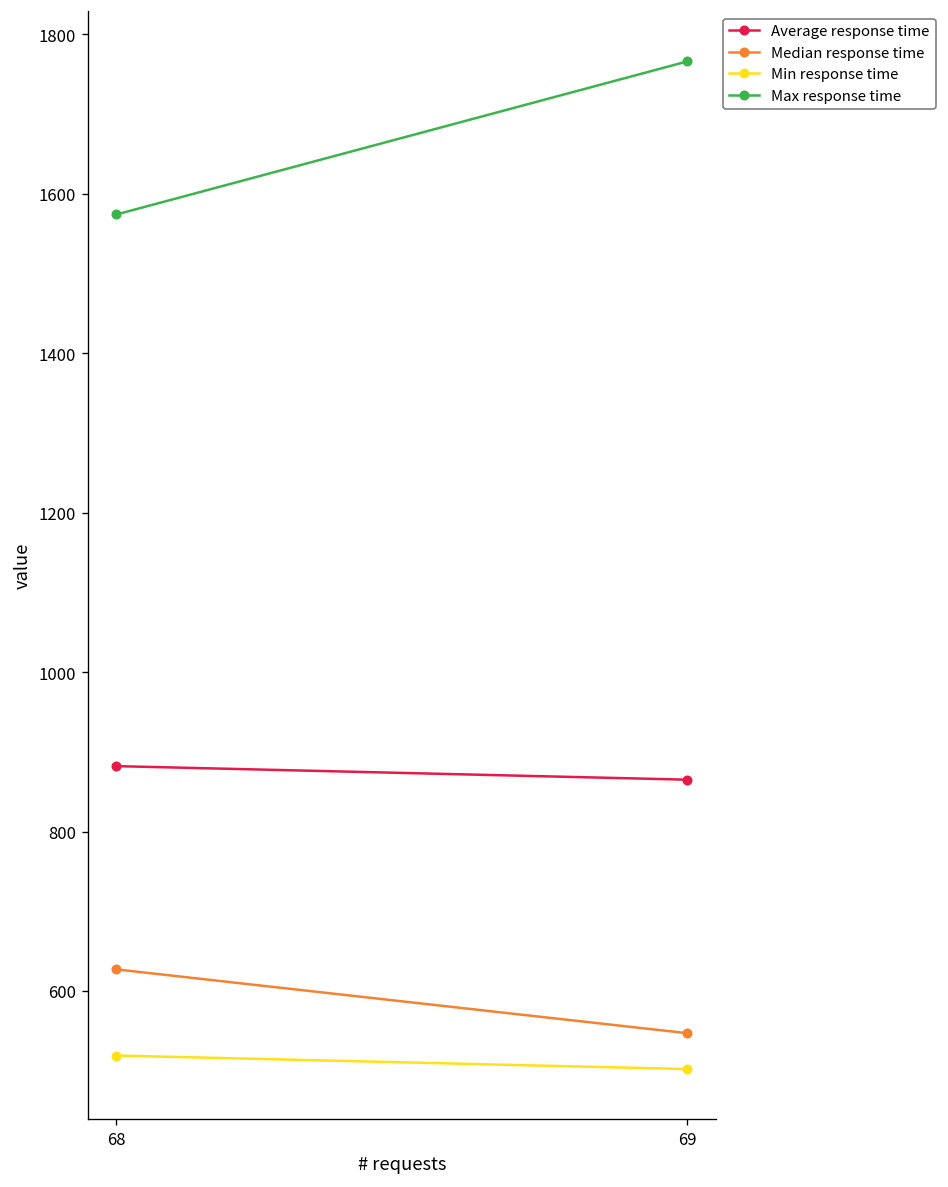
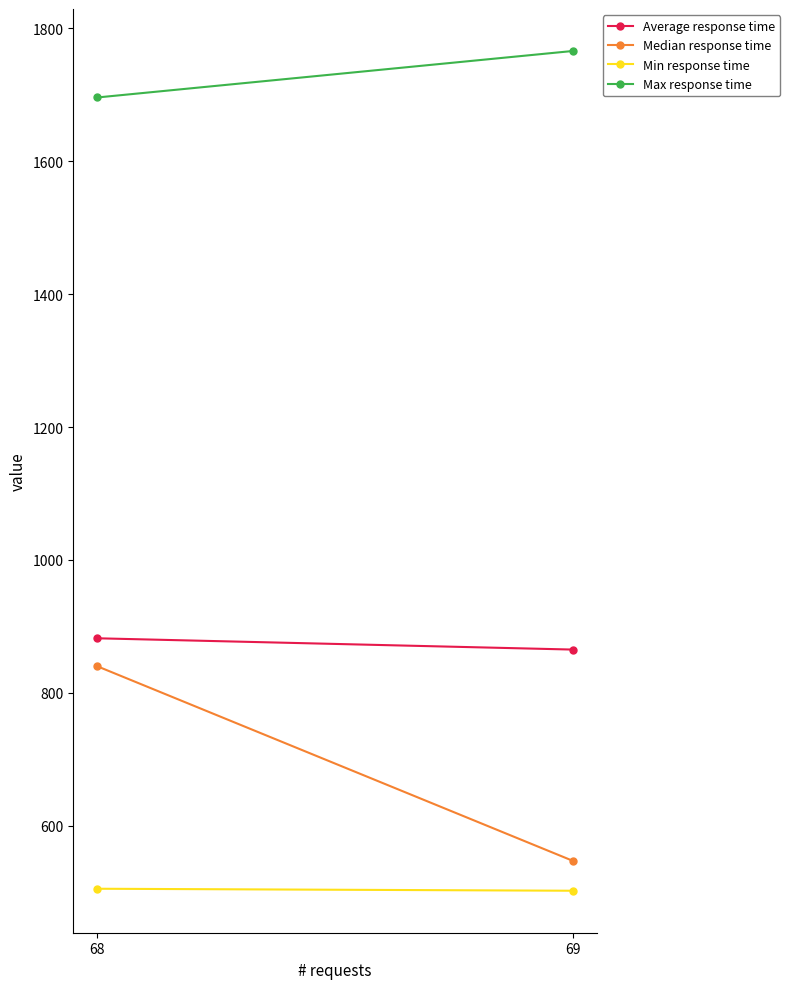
Median response time, 68: 630 -> 840
Min response time, 68: 520 -> 510
Max response time, 68: 1570 -> 1700
